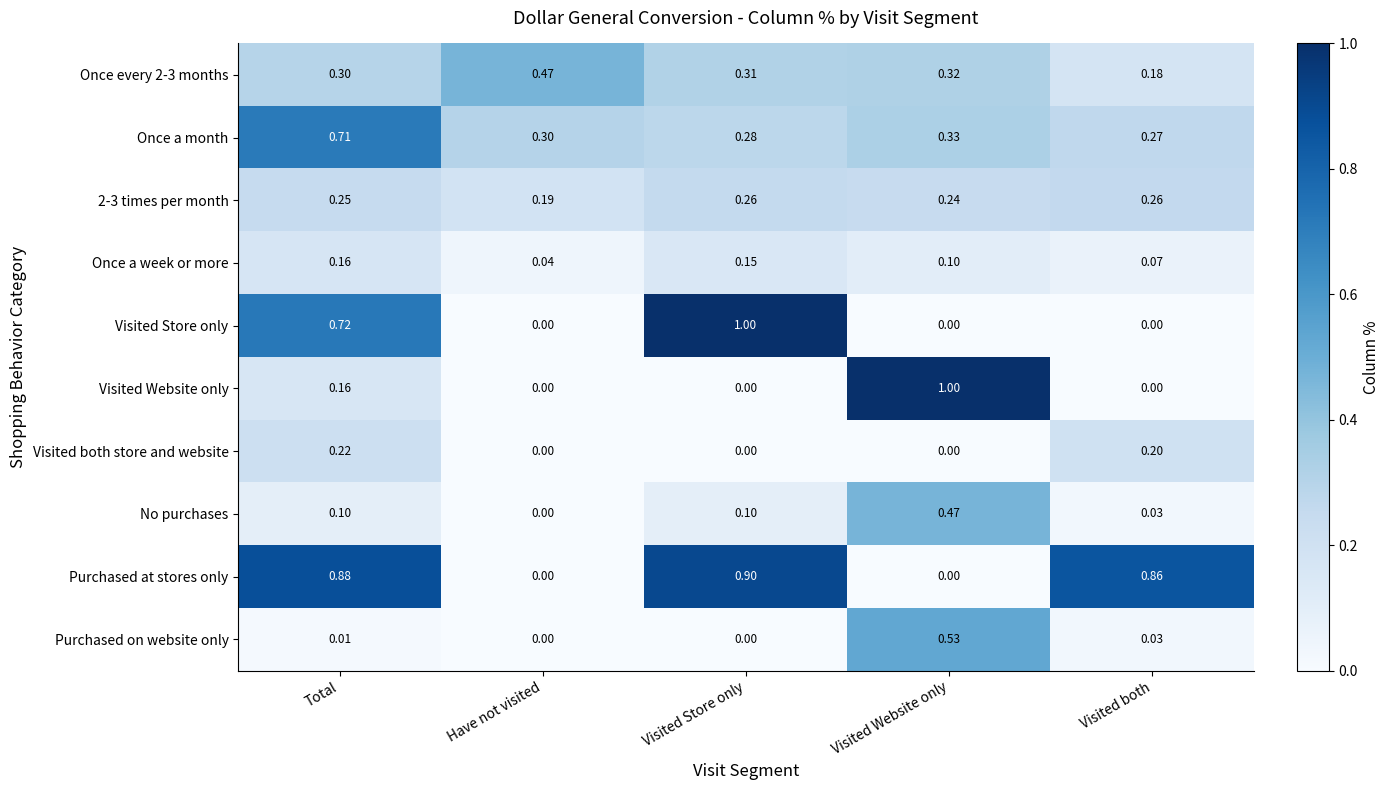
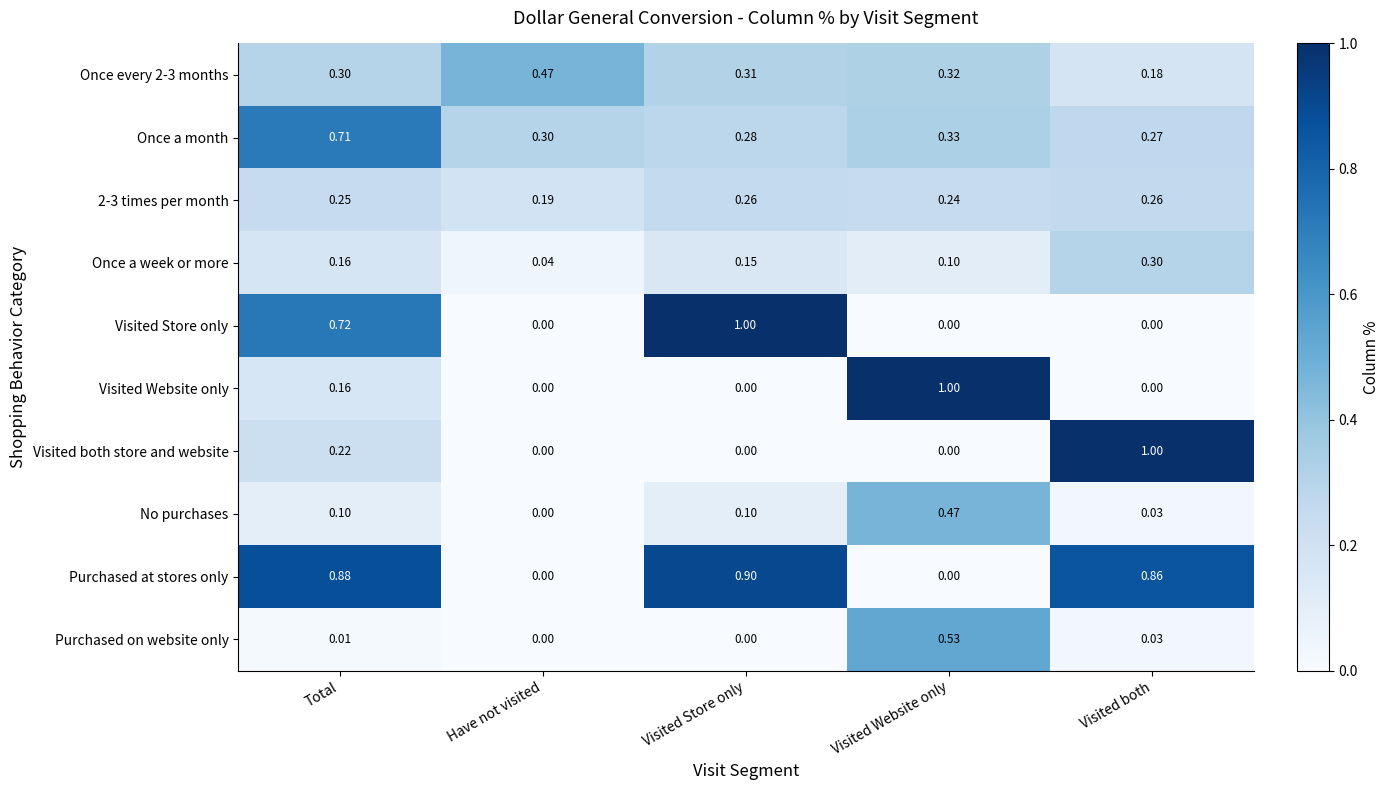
Once a week or more, Visited both: 0.07 -> 0.30
Visited both store and website, Visited both: 0.20 -> 1.00
